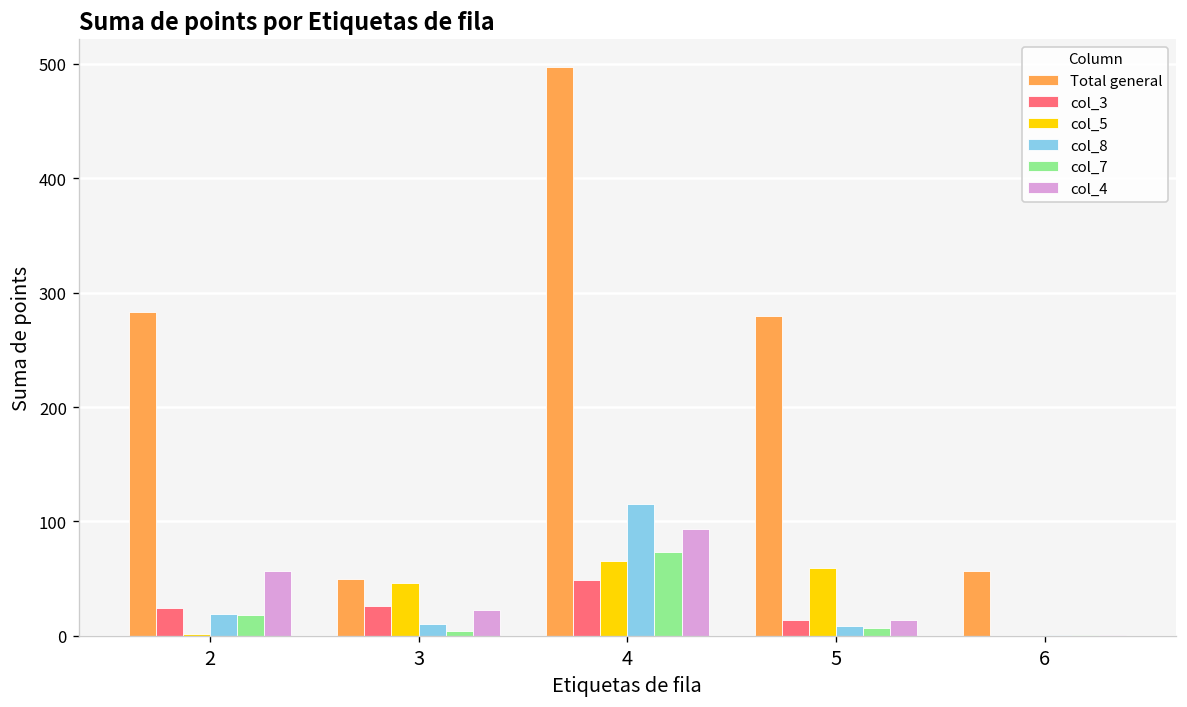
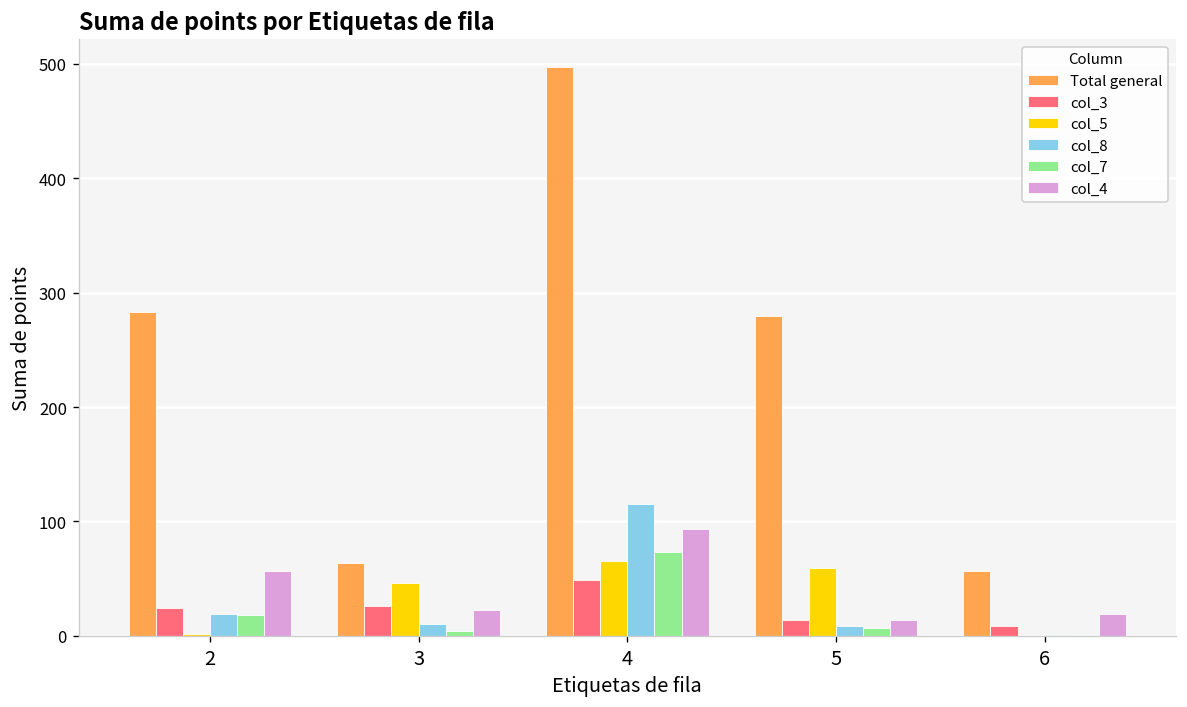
Total general, 3: 50 -> 60
col_3, 6: 0 -> 10
col_4, 6: 0 -> 20
